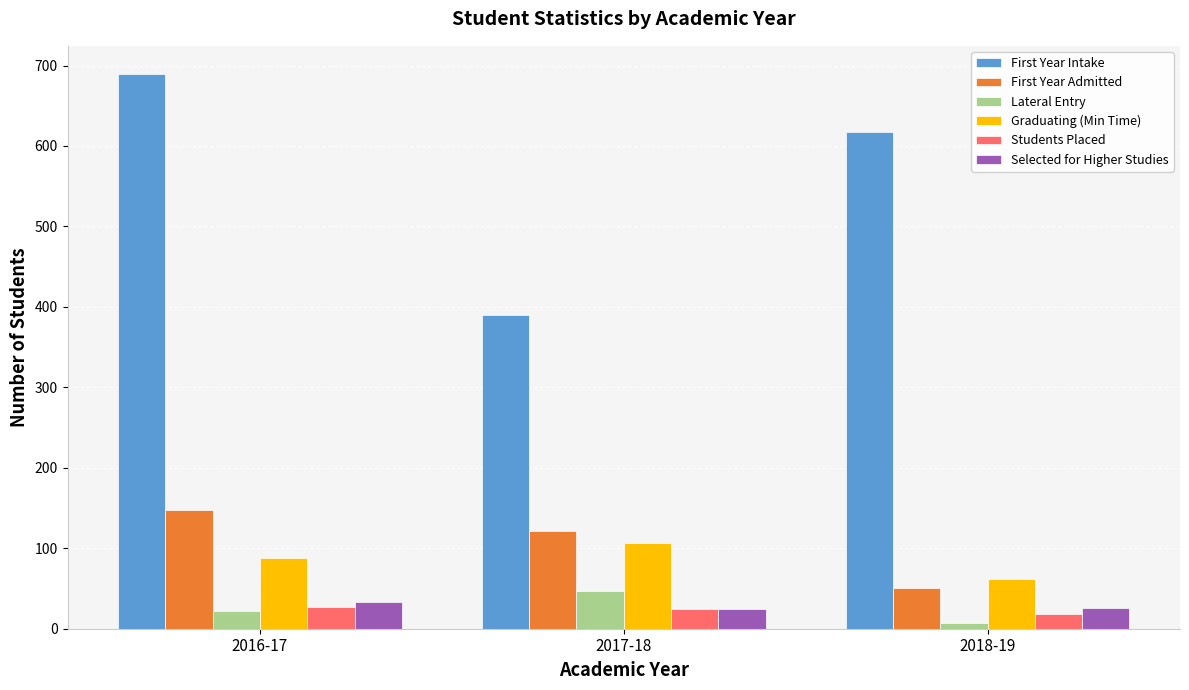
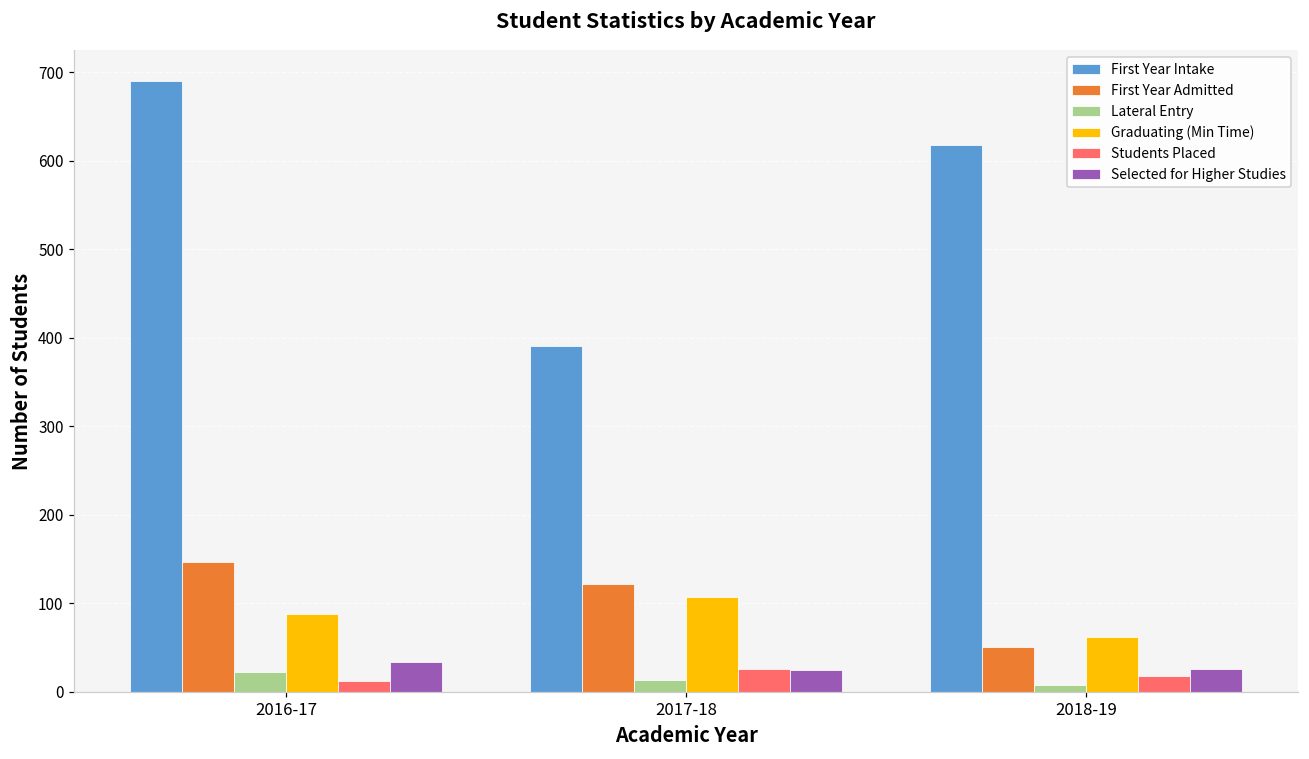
Students Placed, 2016-17: 30 -> 10
Lateral Entry, 2017-18: 50 -> 10
